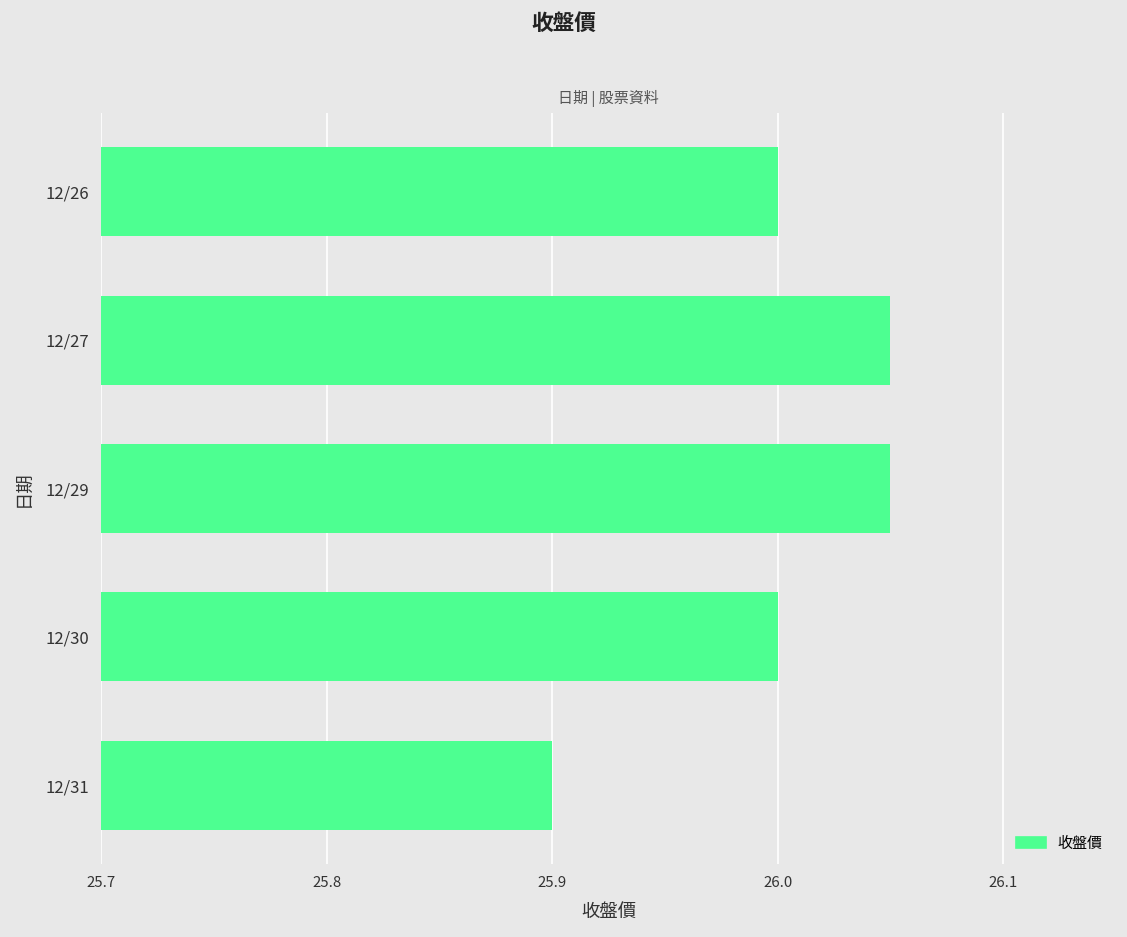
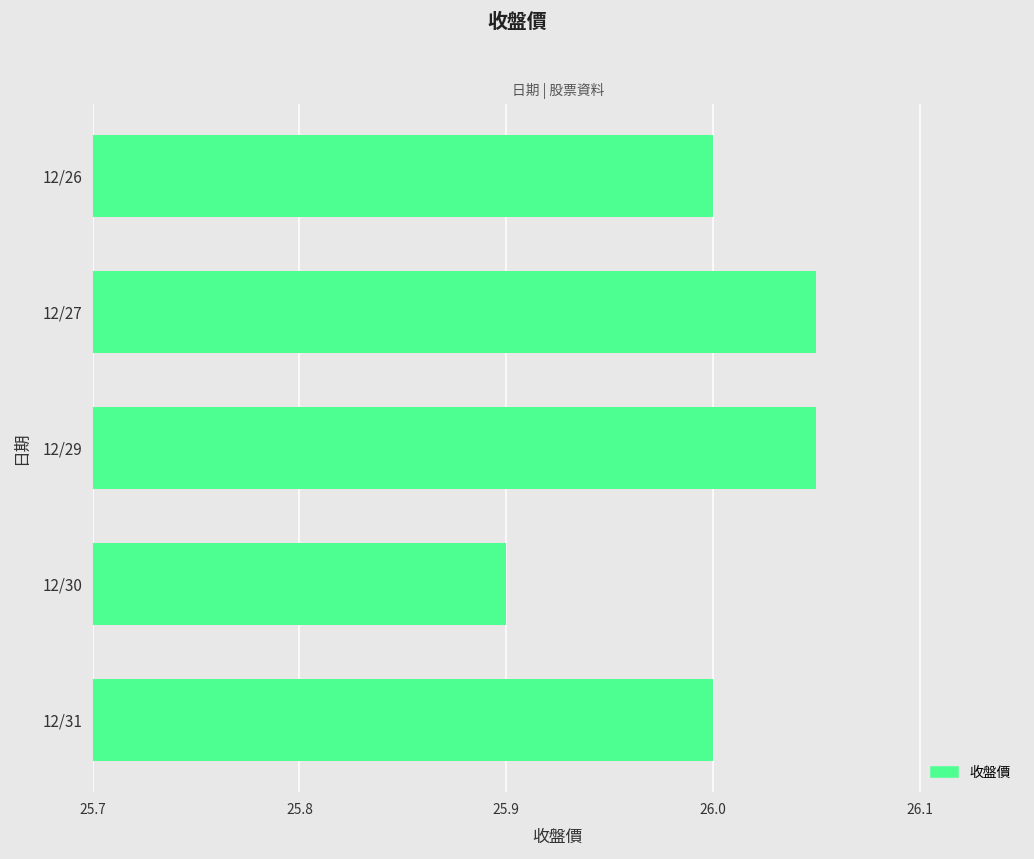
12/30: 26.0 -> 25.9
12/31: 25.9 -> 26.0
